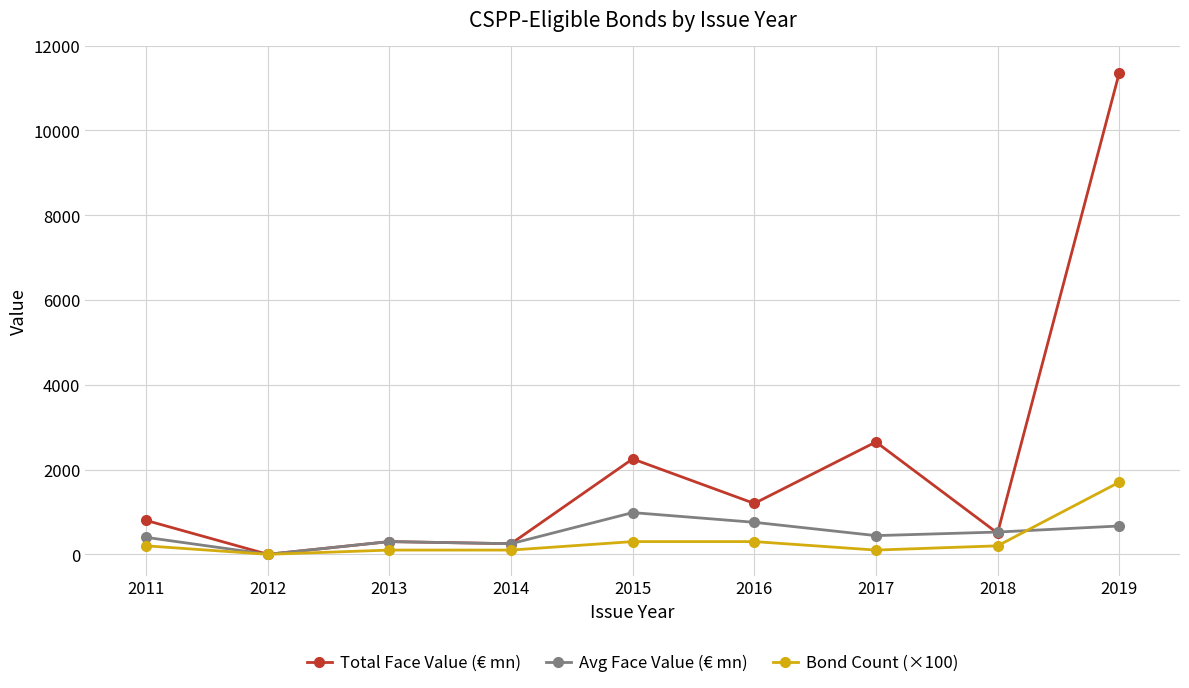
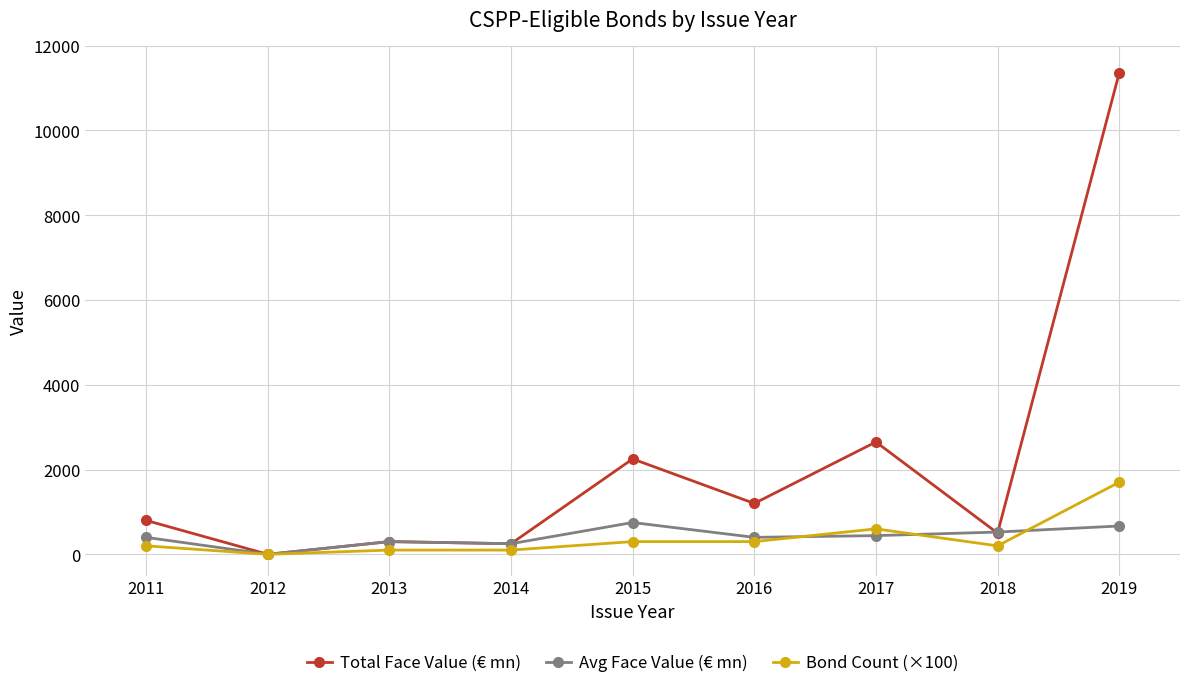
Avg Face Value (€ mn), 2015: 1000 -> 800
Avg Face Value (€ mn), 2016: 800 -> 400
Bond Count (×100), 2017: 100 -> 600
